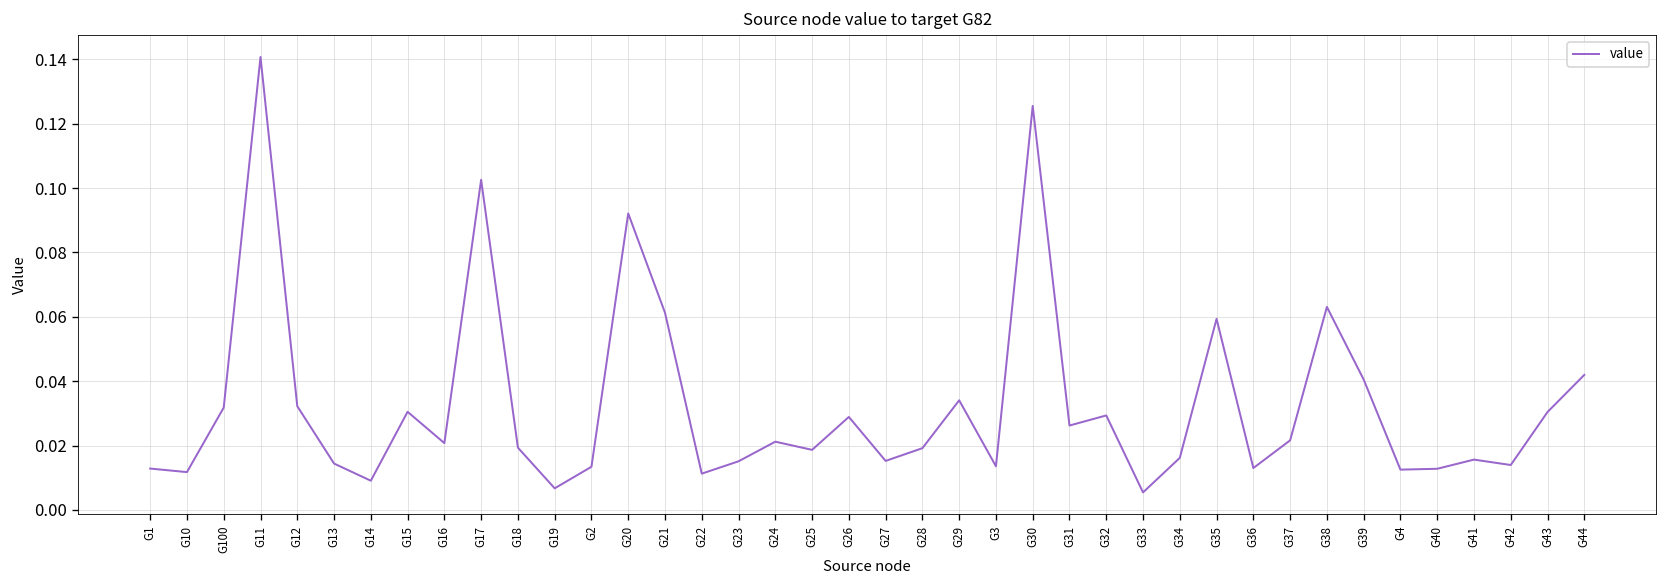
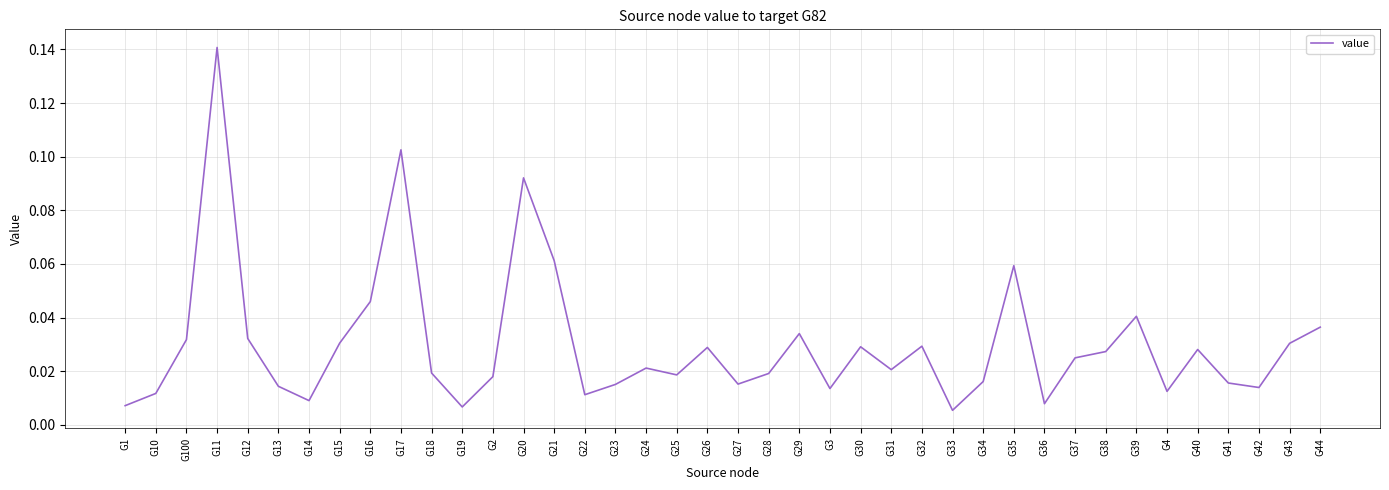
G1: 0.013 -> 0.007
G16: 0.021 -> 0.046
G2: 0.013 -> 0.018
G30: 0.126 -> 0.029
G31: 0.026 -> 0.021
G36: 0.013 -> 0.008
G37: 0.022 -> 0.025
G38: 0.063 -> 0.027
G40: 0.013 -> 0.028
G44: 0.042 -> 0.036
